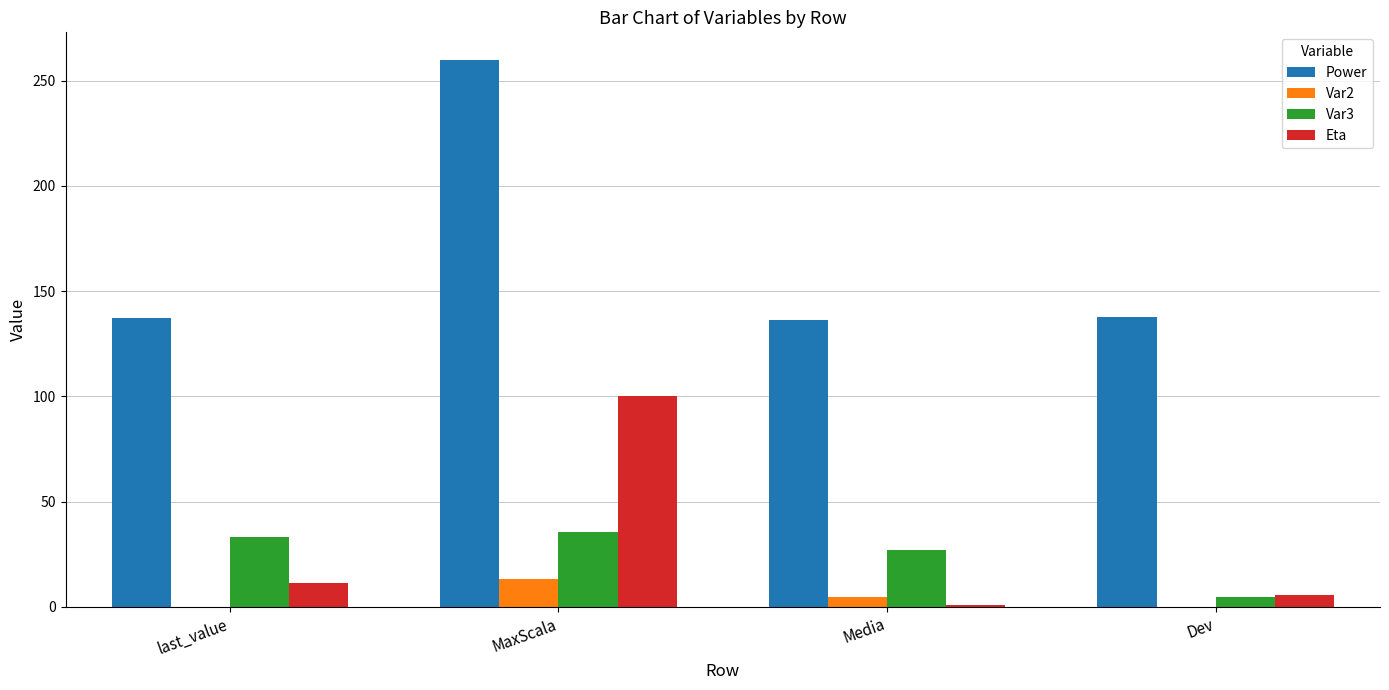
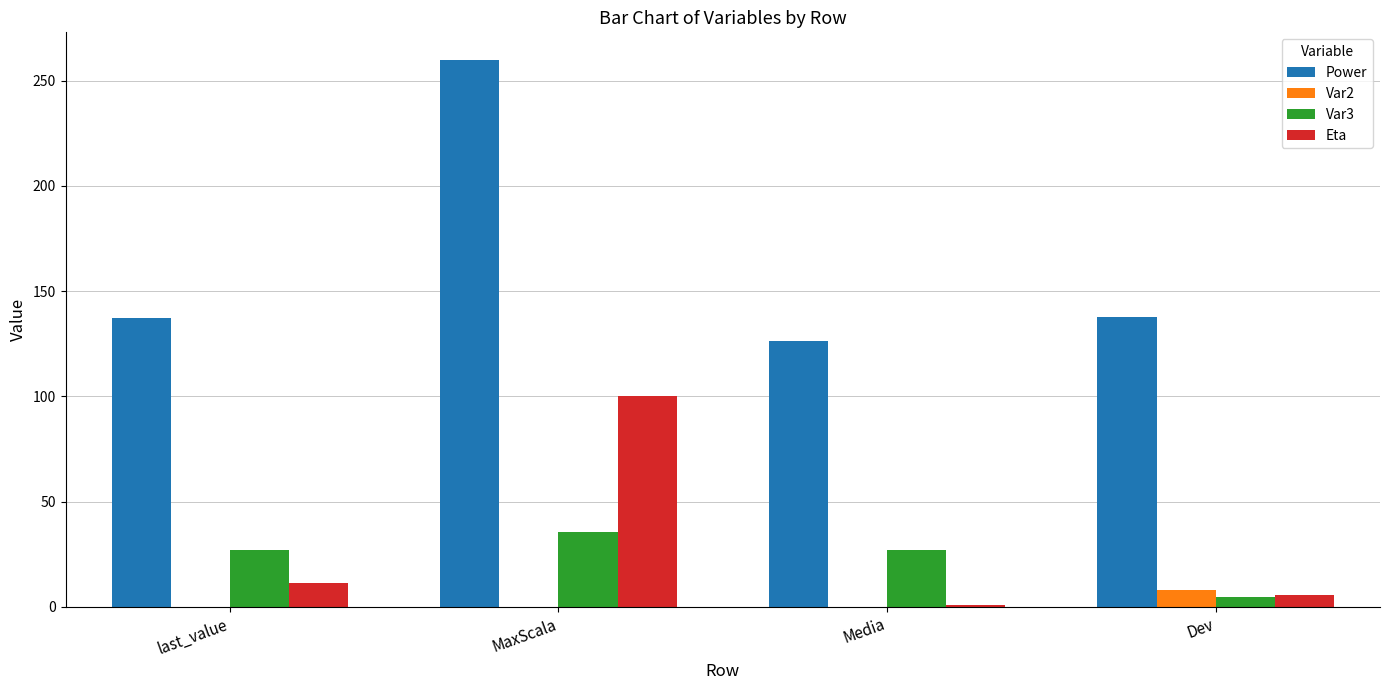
Var3, last_value: 33 -> 27
Var2, MaxScala: 13 -> 0
Power, Media: 136 -> 126
Var2, Media: 5 -> 0
Var2, Dev: 0 -> 8
